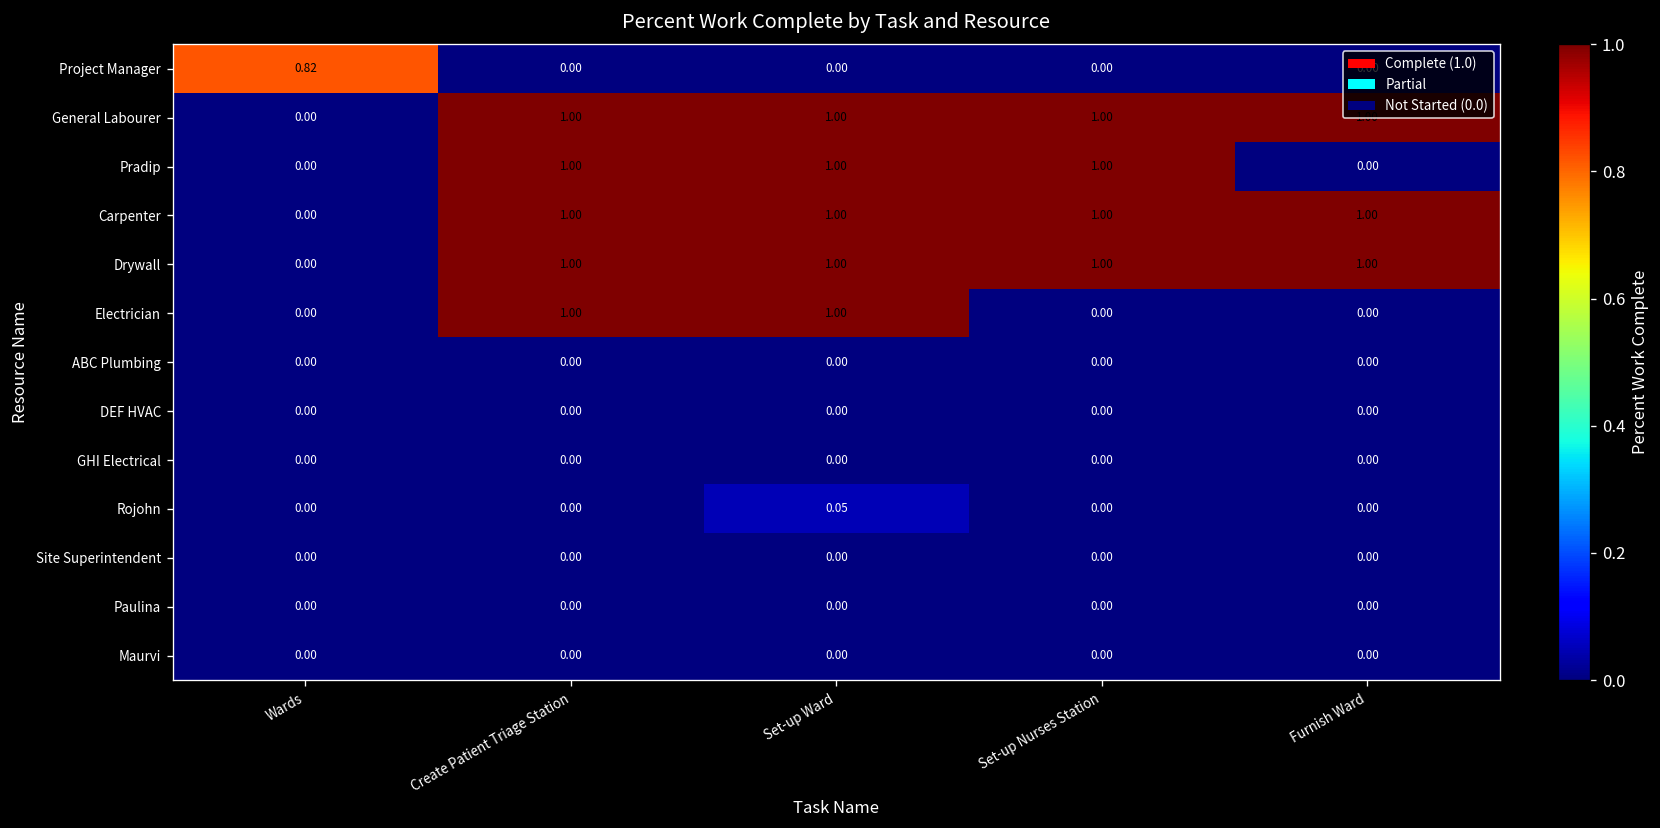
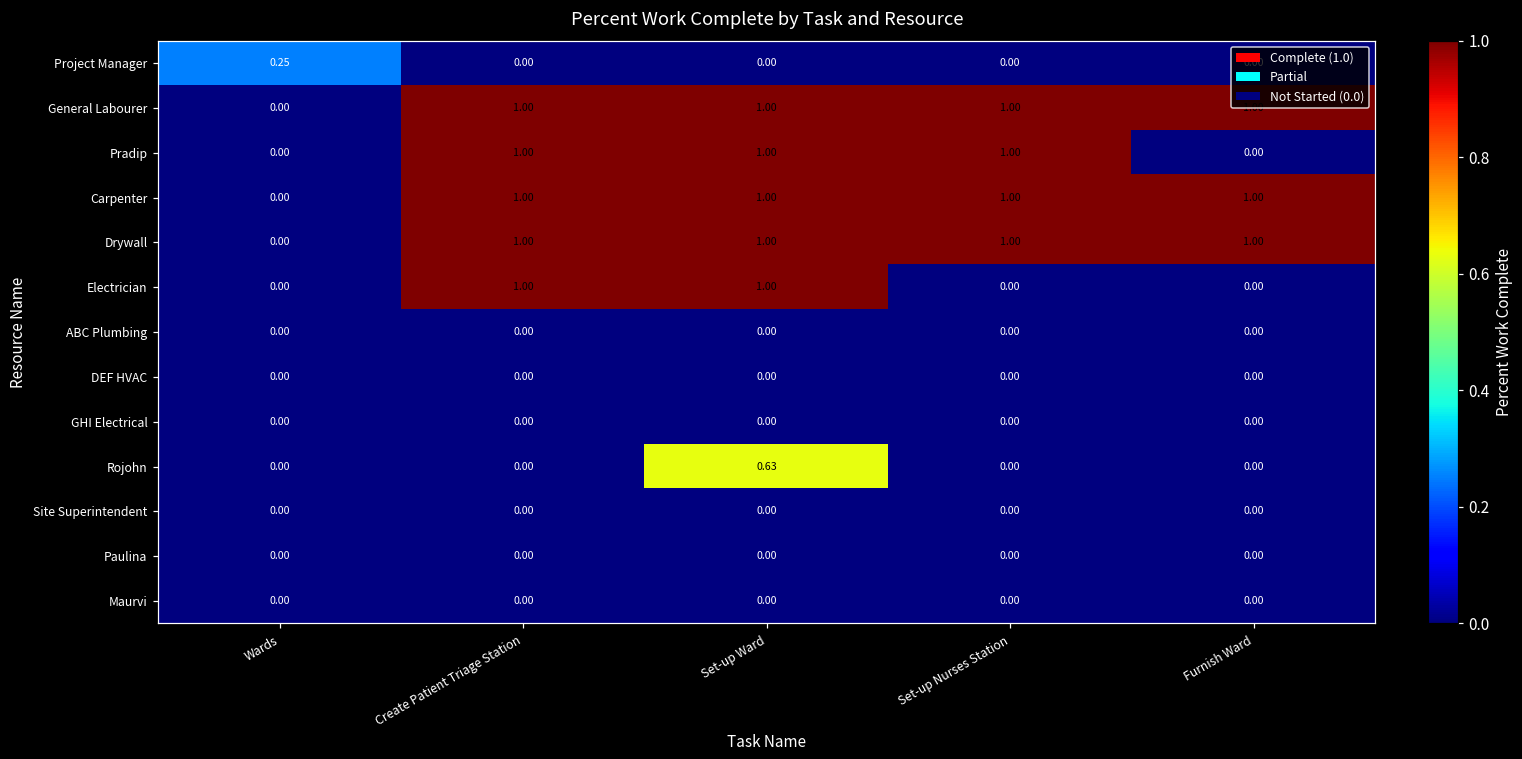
Project Manager, Wards: 0.82 -> 0.25
Rojohn, Set-up Ward: 0.05 -> 0.63
